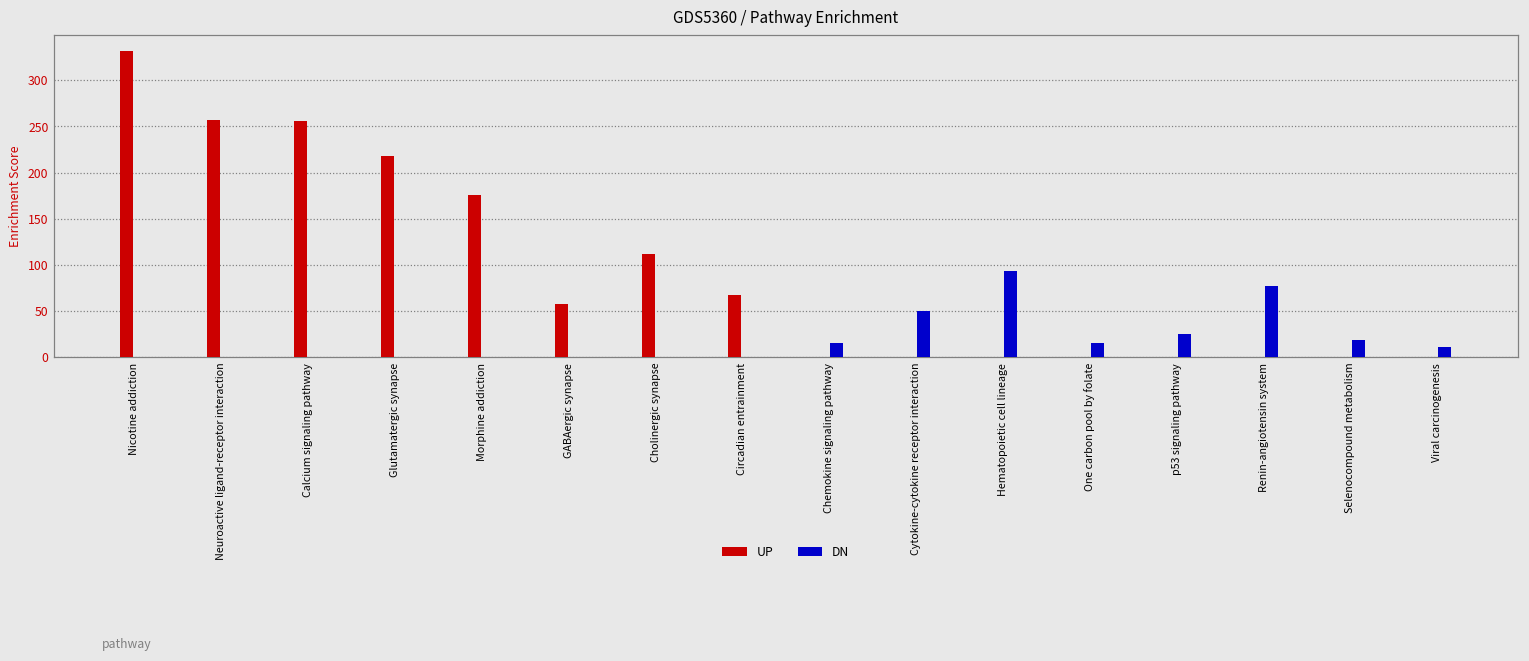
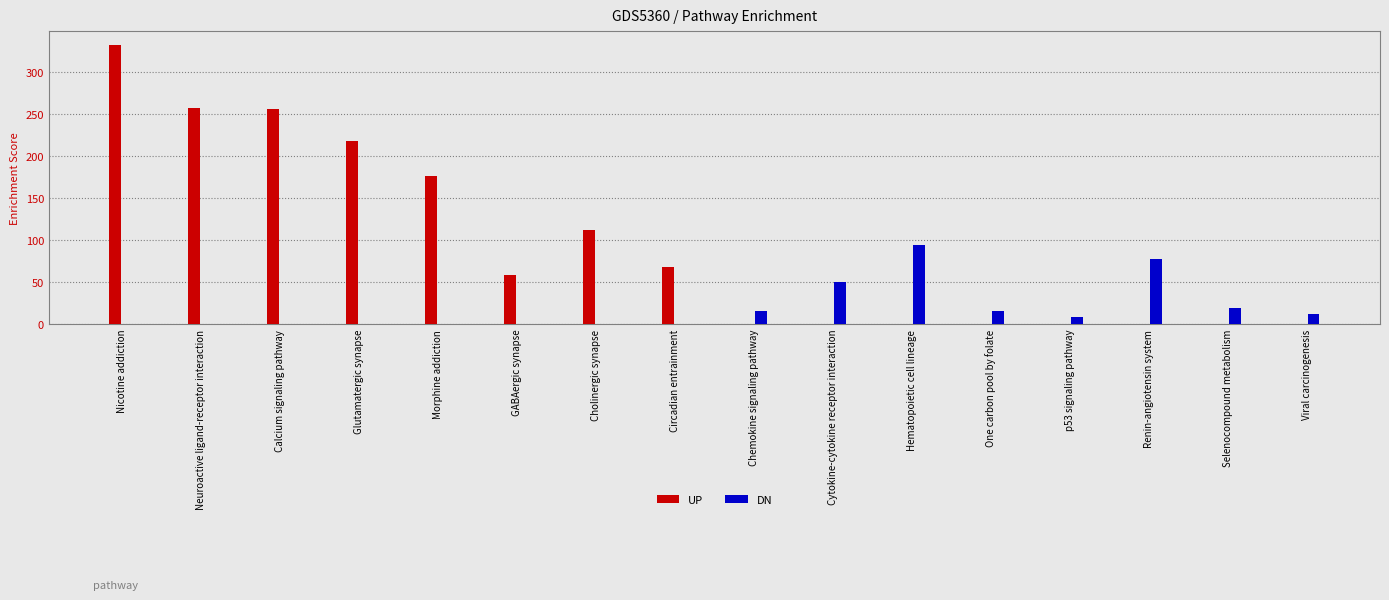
DN, p53 signaling pathway: 30 -> 10
